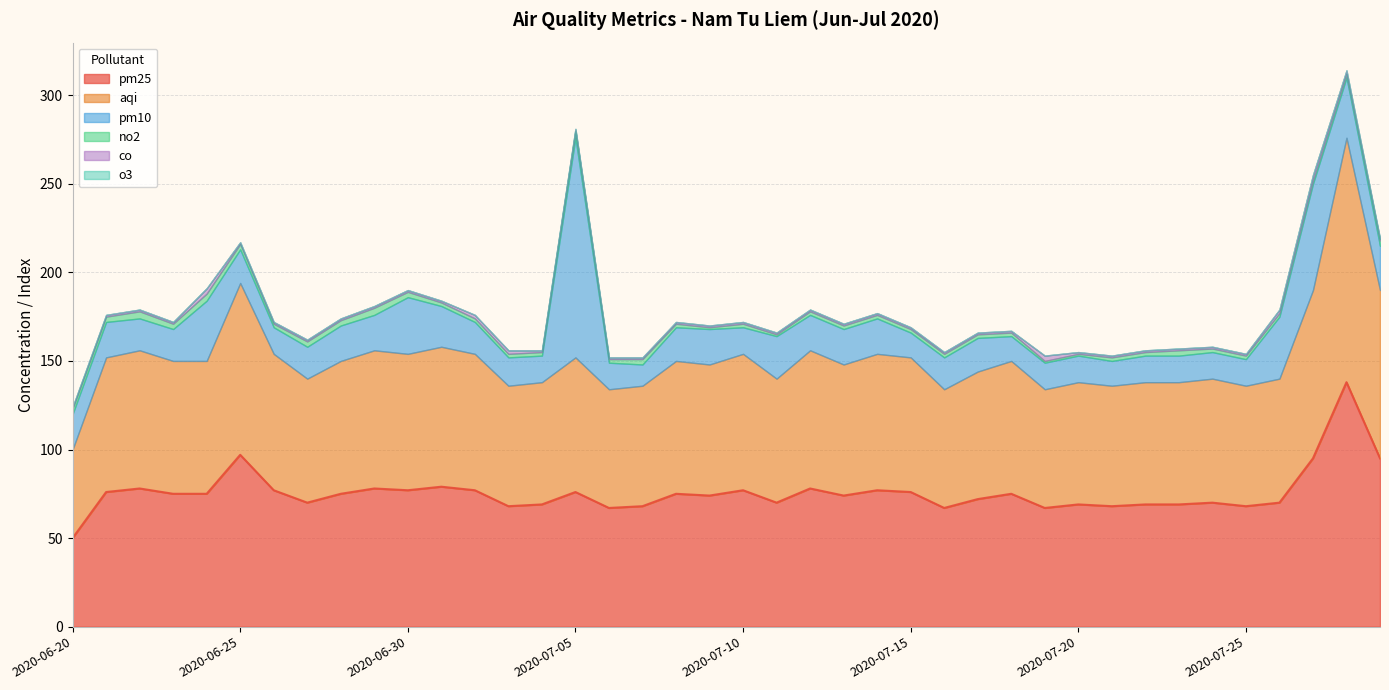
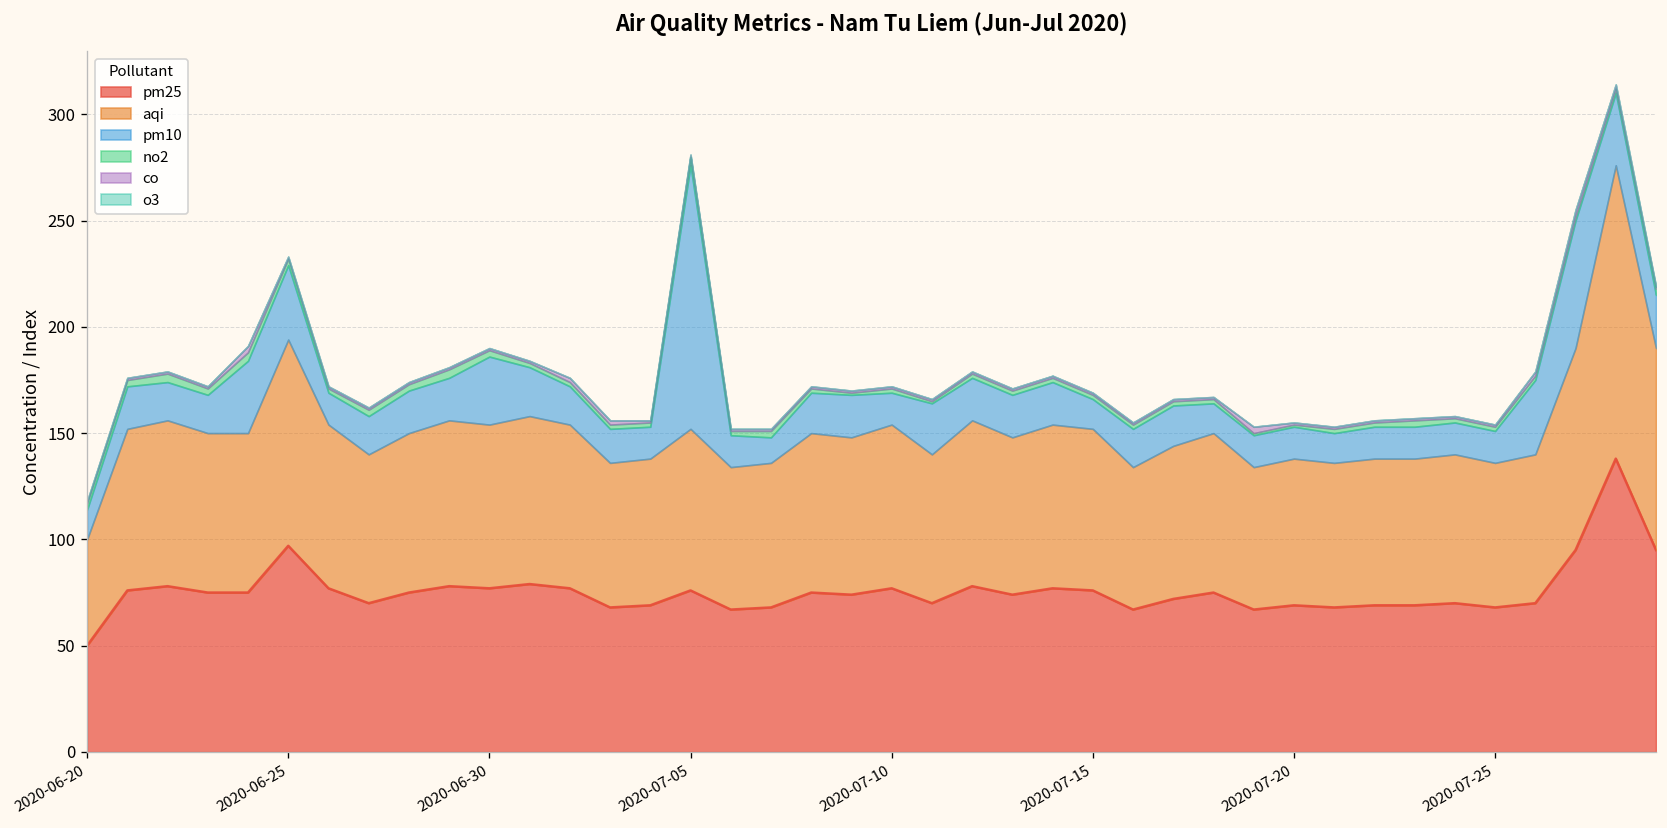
pm10, 2020-06-20: 20 -> 14
pm10, 2020-06-25: 19 -> 35
